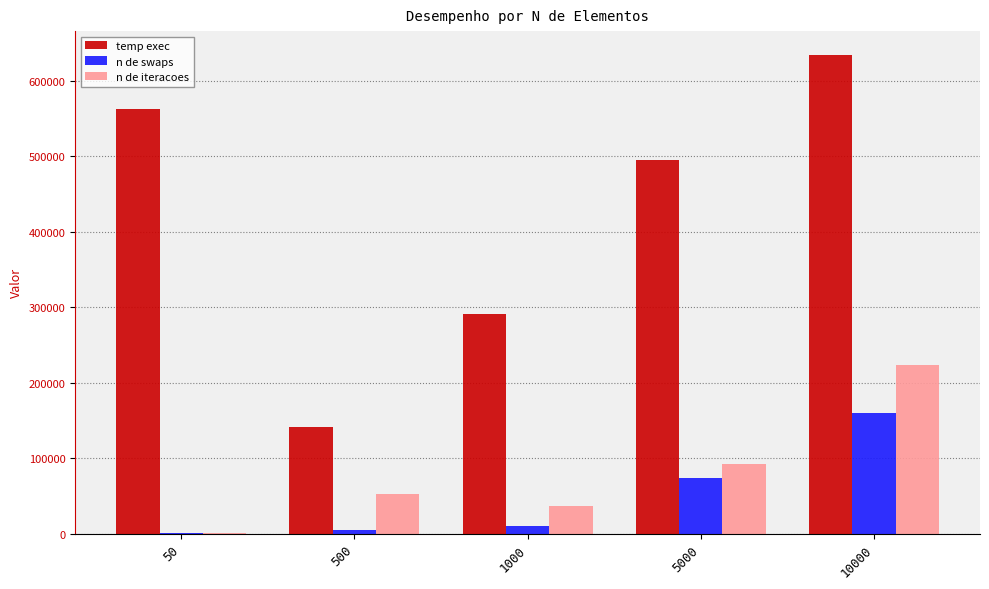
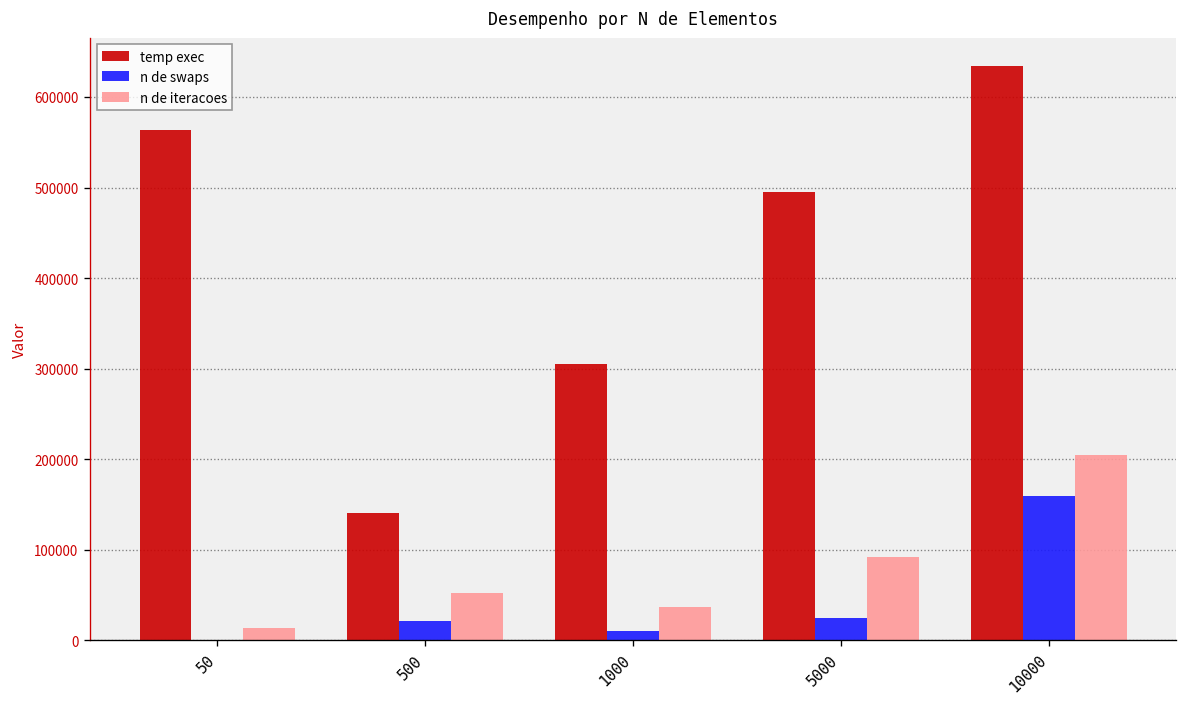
n de iteracoes, 50: 0 -> 10000
n de swaps, 500: 0 -> 20000
temp exec, 1000: 290000 -> 310000
n de swaps, 5000: 70000 -> 20000
n de iteracoes, 10000: 220000 -> 210000
